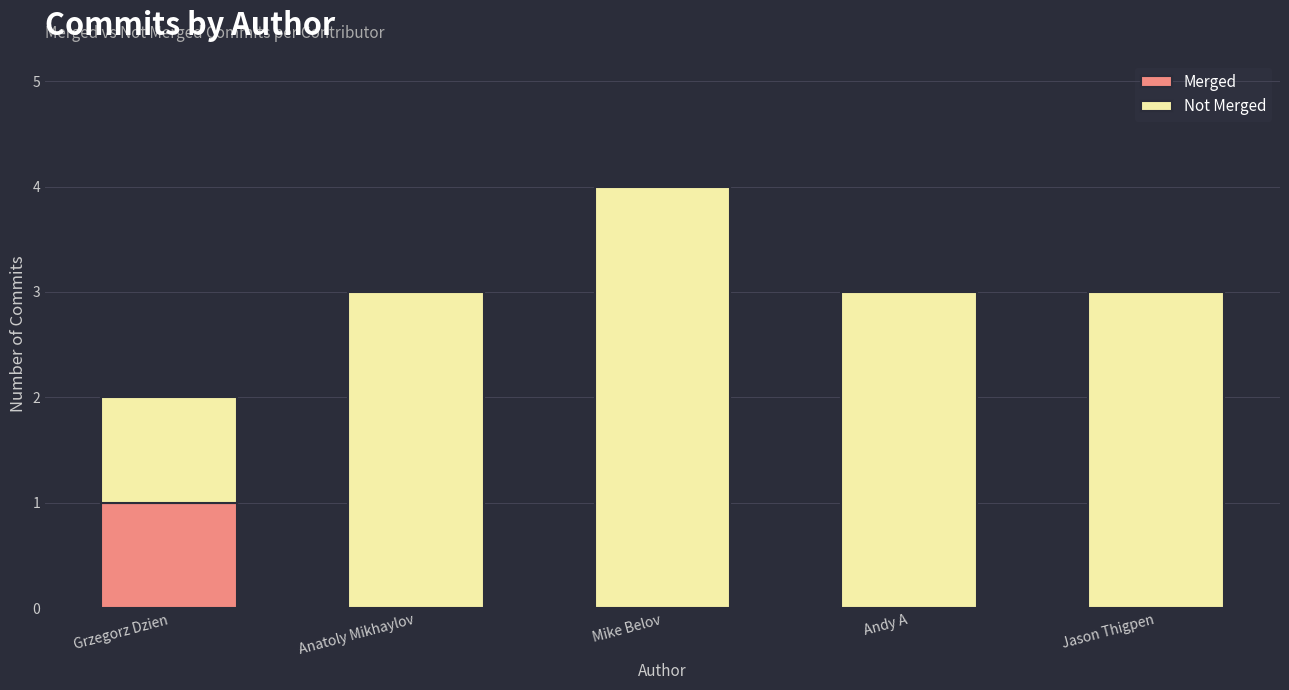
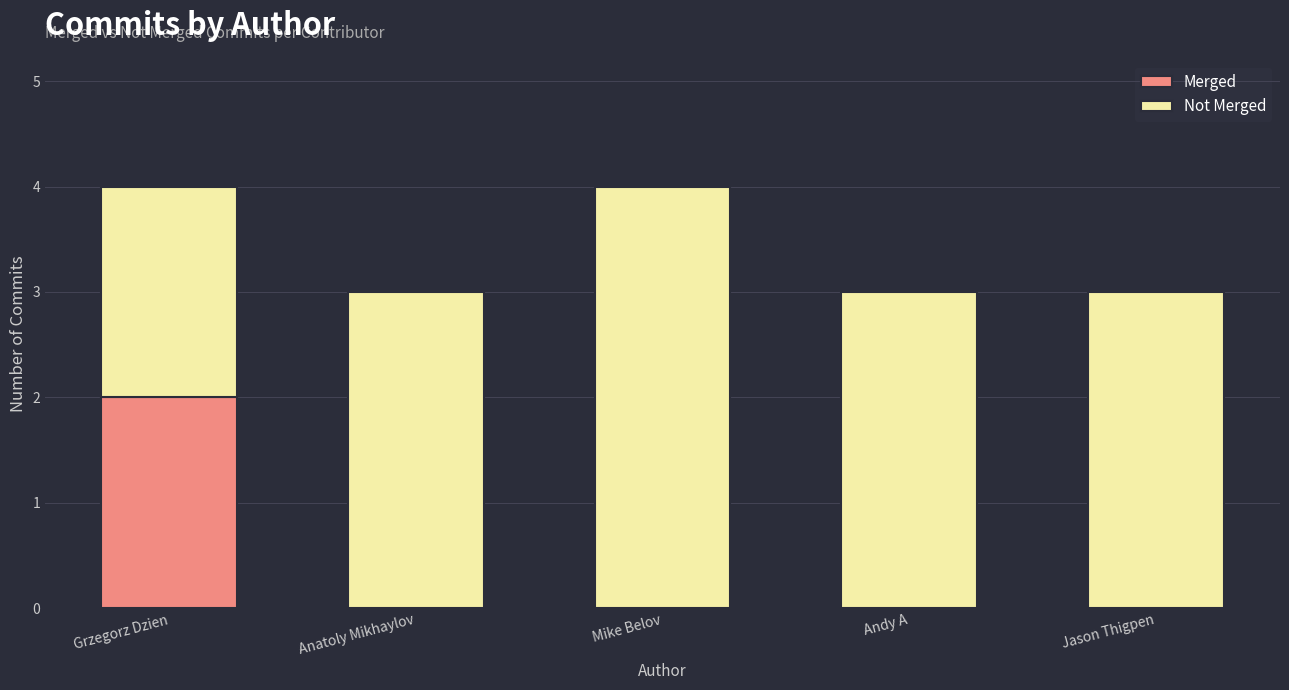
Merged, Grzegorz Dzien: 1 -> 2
Not Merged, Grzegorz Dzien: 1 -> 2
